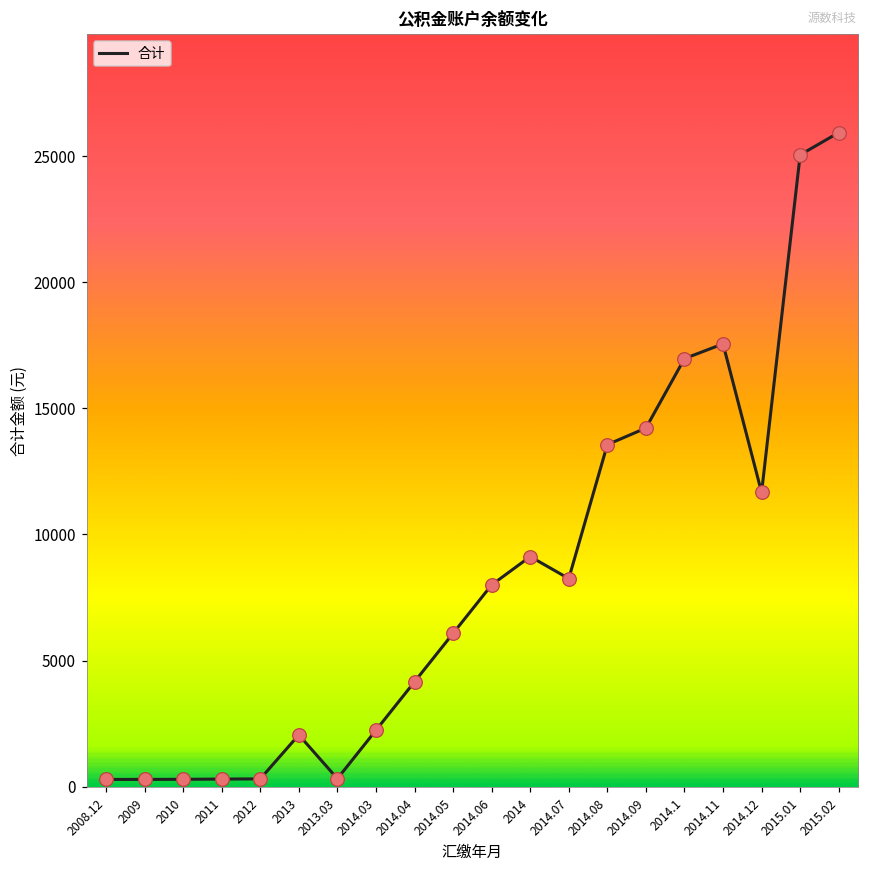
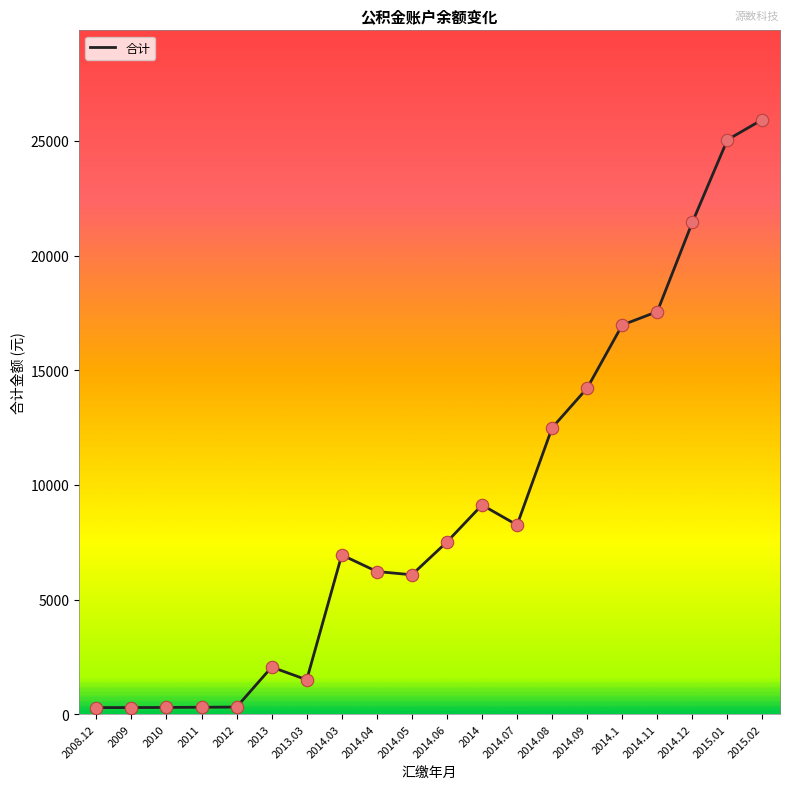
2013.03: 300 -> 1500
2014.03: 2200 -> 6900
2014.04: 4200 -> 6200
2014.06: 8000 -> 7500
2014.08: 13600 -> 12500
2014.12: 11700 -> 21400
